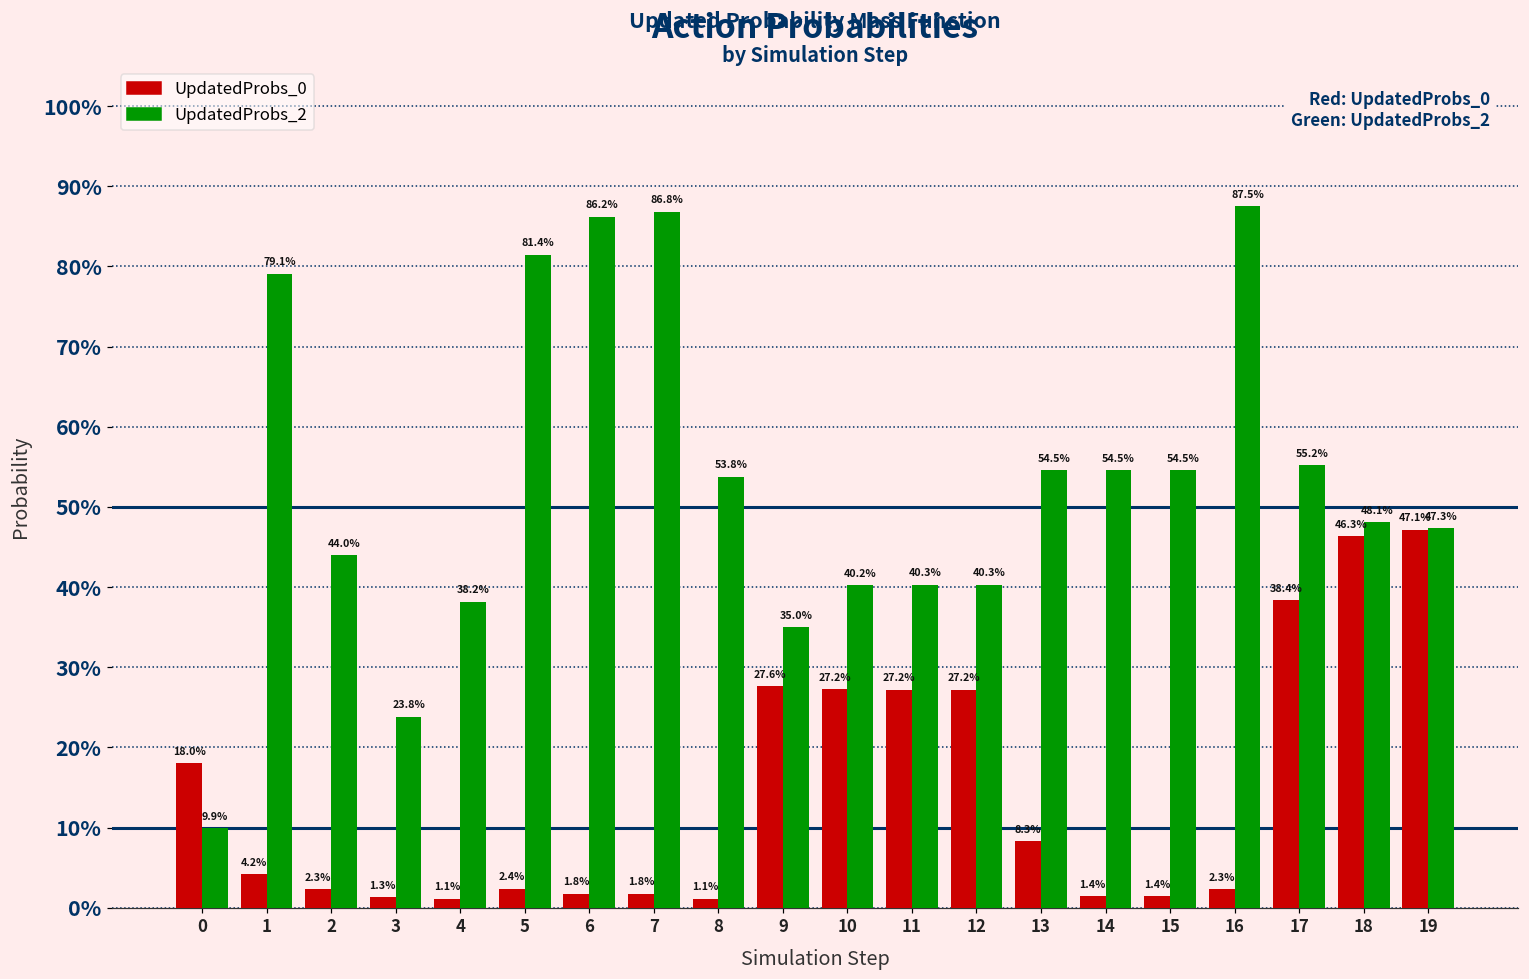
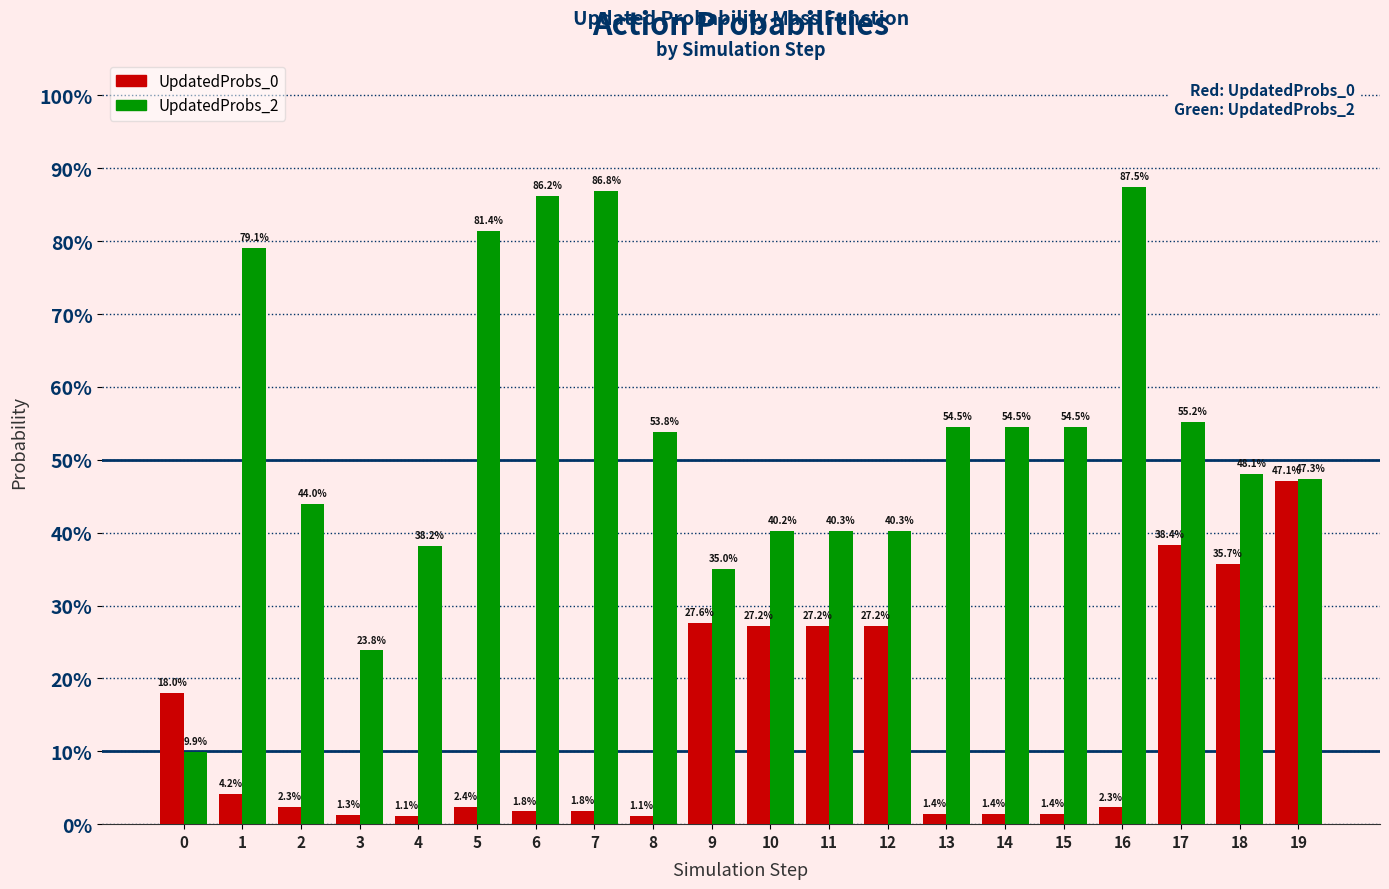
UpdatedProbs_0, 13: 8.3% -> 1.4%
UpdatedProbs_0, 18: 46.3% -> 35.7%
